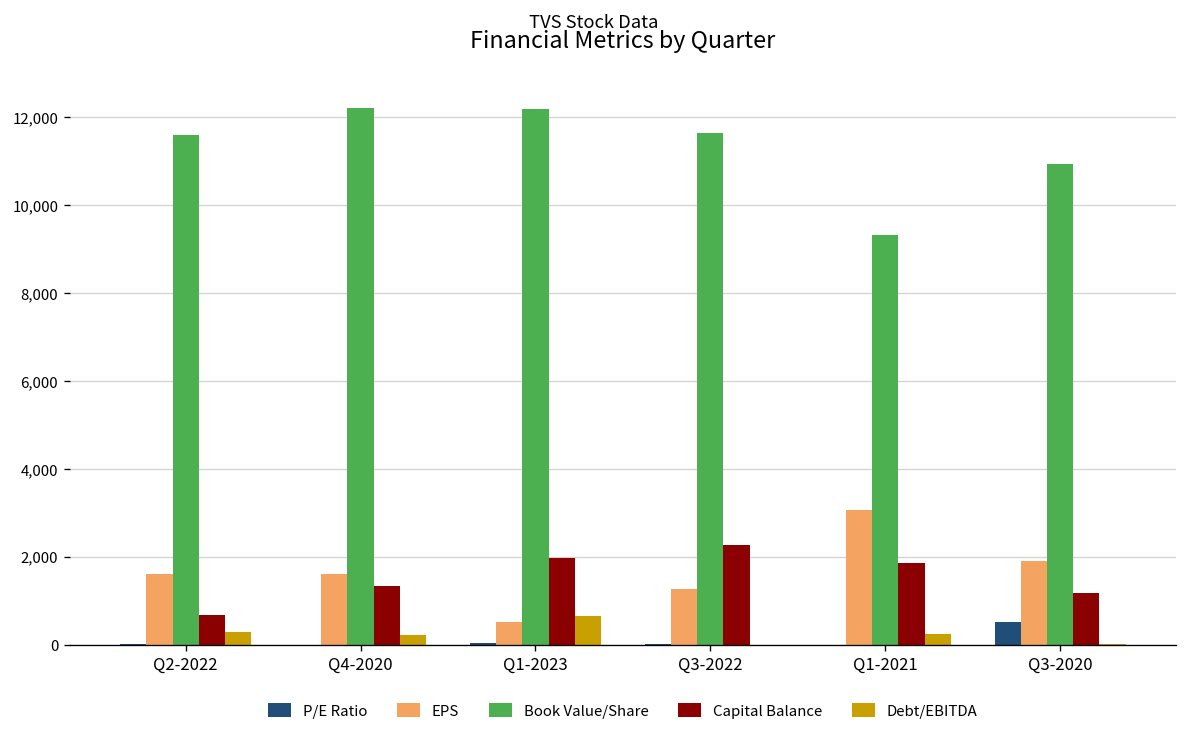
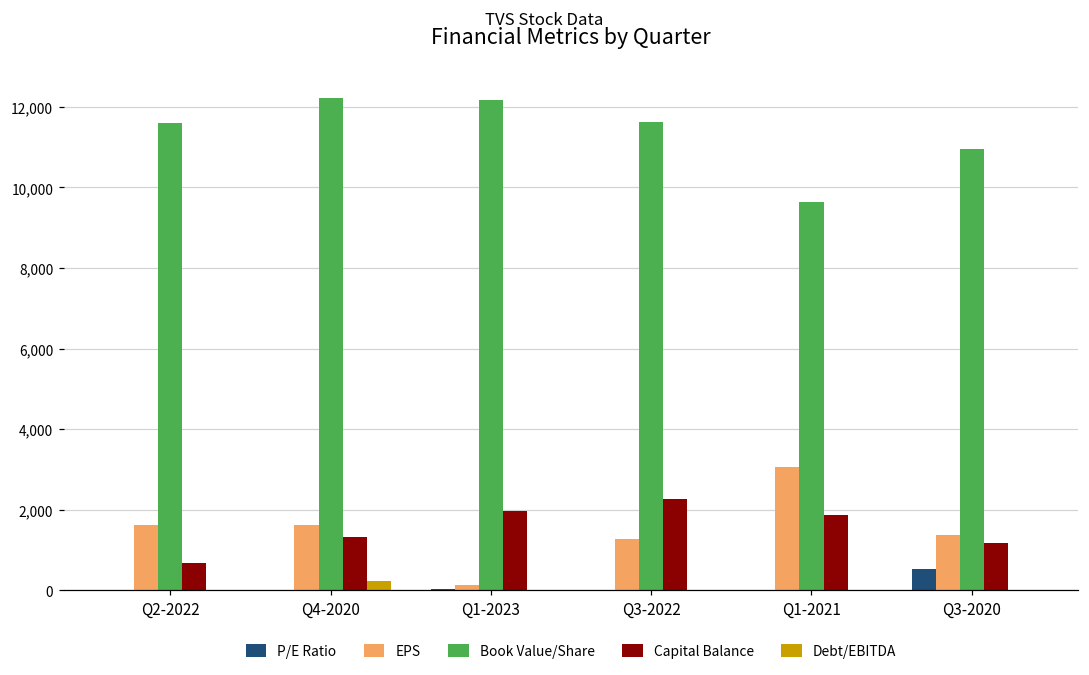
Debt/EBITDA, Q2-2022: 300 -> 0
EPS, Q1-2023: 500 -> 100
Debt/EBITDA, Q1-2023: 700 -> 0
Book Value/Share, Q1-2021: 9,300 -> 9,600
Debt/EBITDA, Q1-2021: 300 -> 0
EPS, Q3-2020: 1,900 -> 1,400
